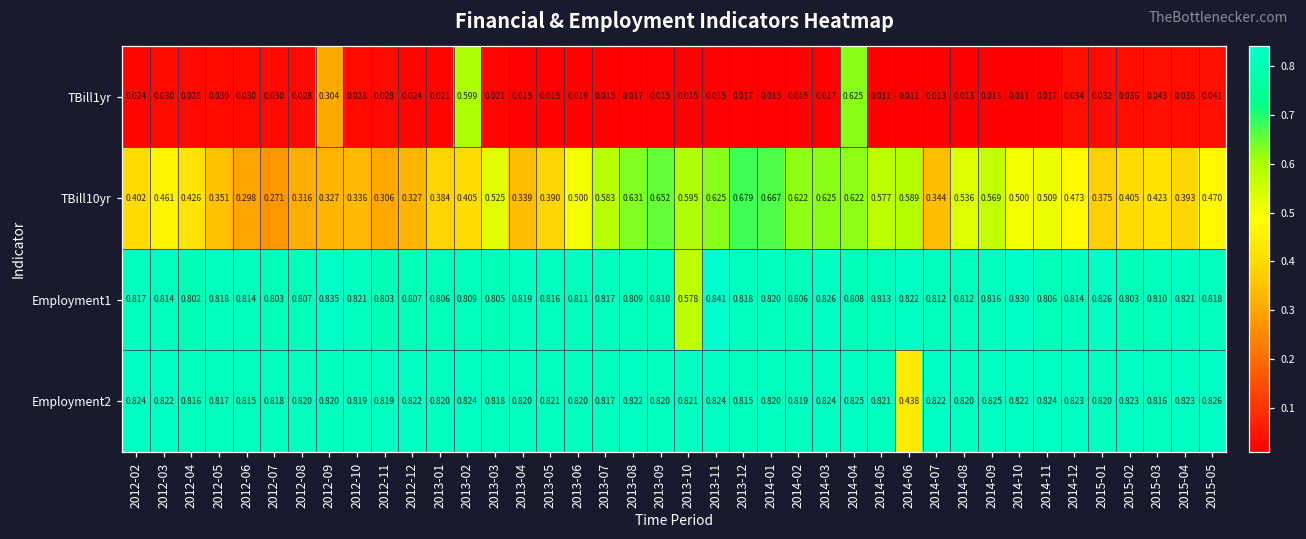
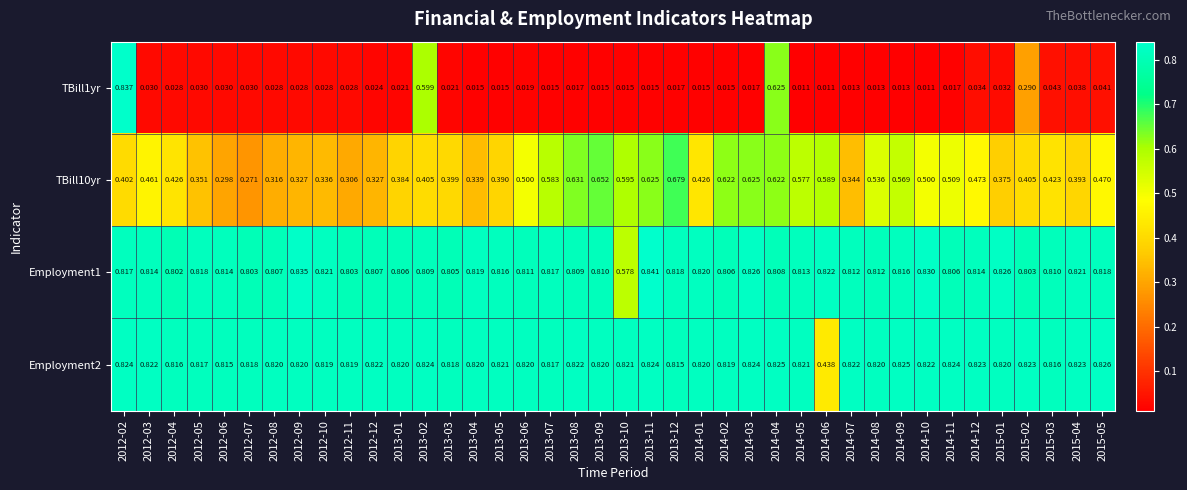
TBill1yr, 2012-02: 0.024 -> 0.837
TBill1yr, 2012-09: 0.304 -> 0.028
TBill1yr, 2015-02: 0.036 -> 0.290
TBill10yr, 2013-03: 0.525 -> 0.399
TBill10yr, 2014-01: 0.667 -> 0.426
